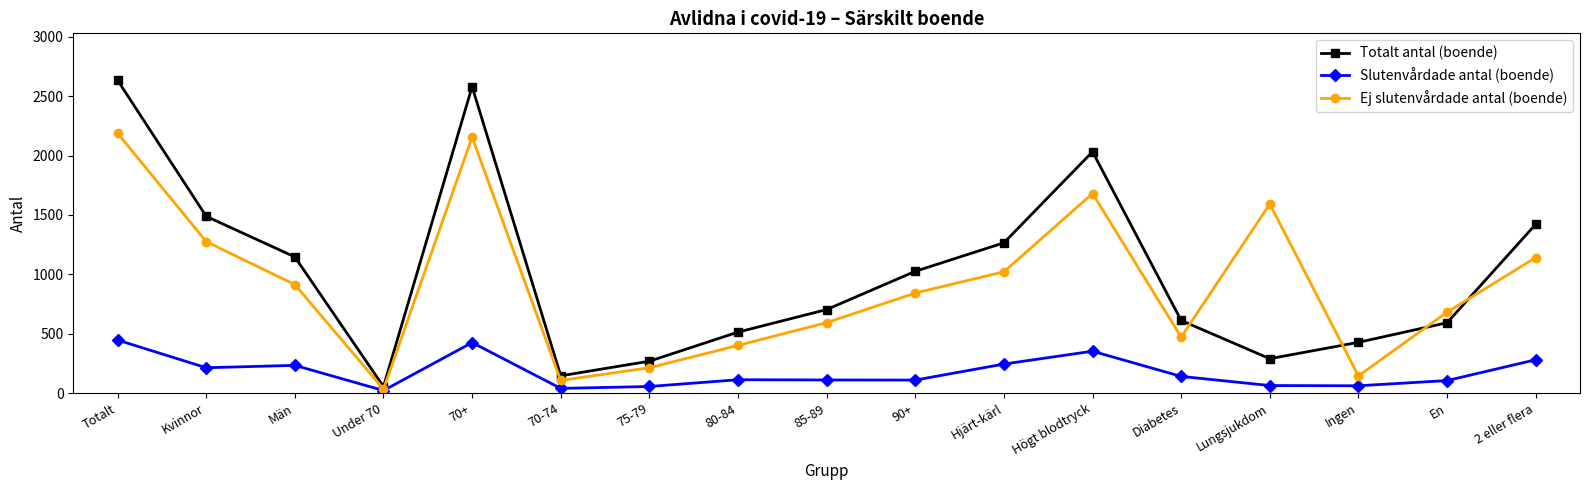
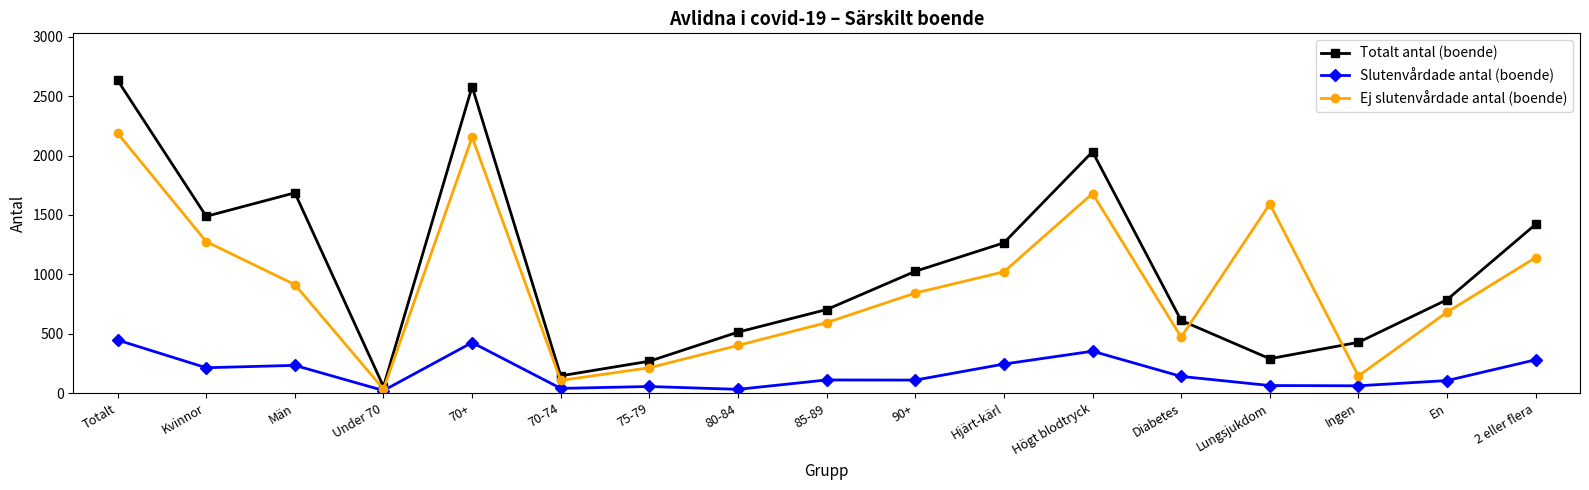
Totalt antal (boende), Män: 1150 -> 1690
Slutenvårdade antal (boende), 80-84: 110 -> 30
Totalt antal (boende), En: 590 -> 790
